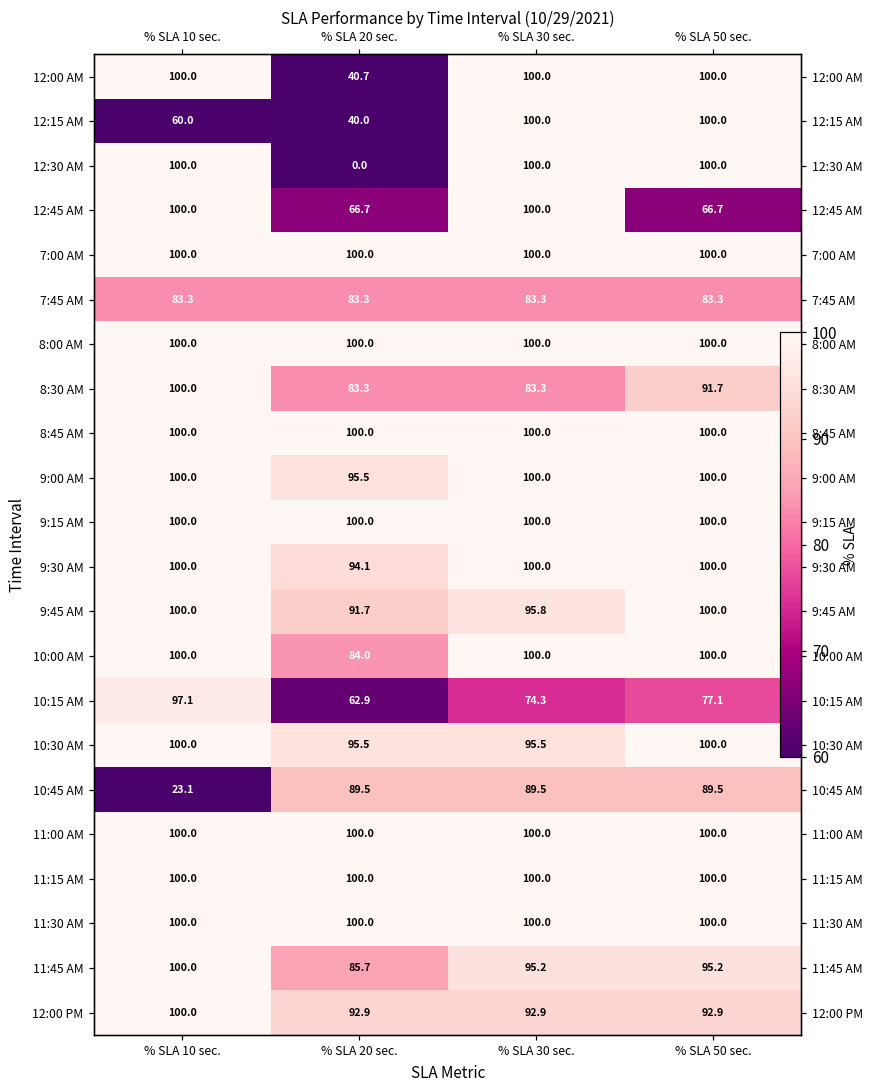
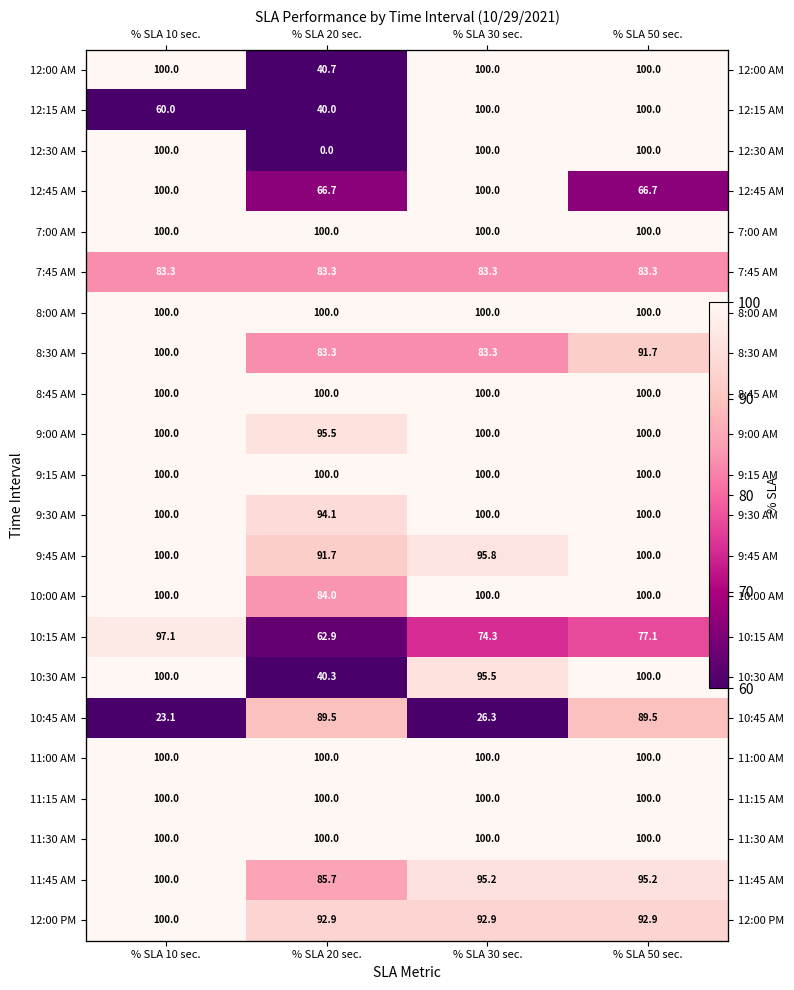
10:30 AM, % SLA 20 sec.: 95.5 -> 40.3
10:45 AM, % SLA 30 sec.: 89.5 -> 26.3
